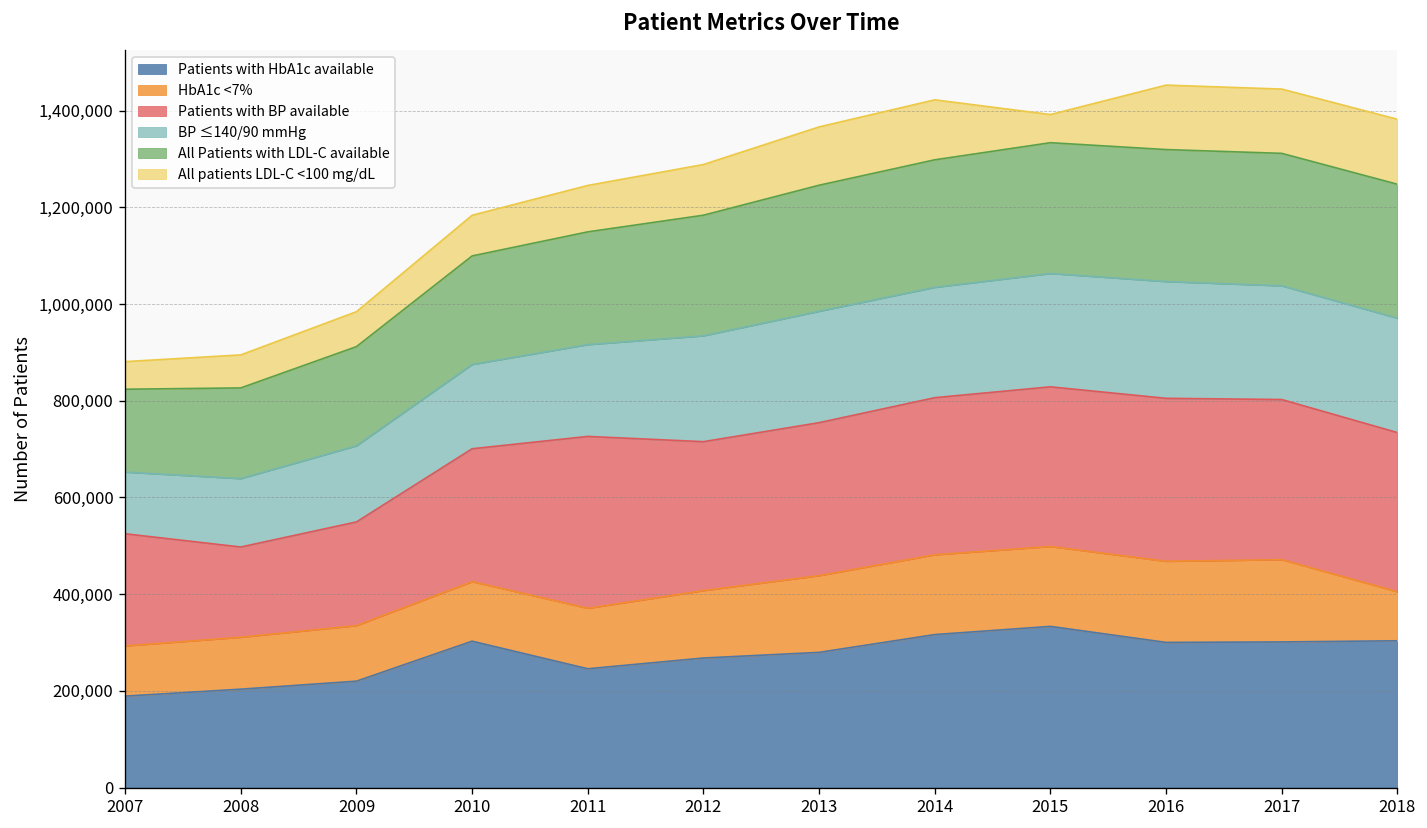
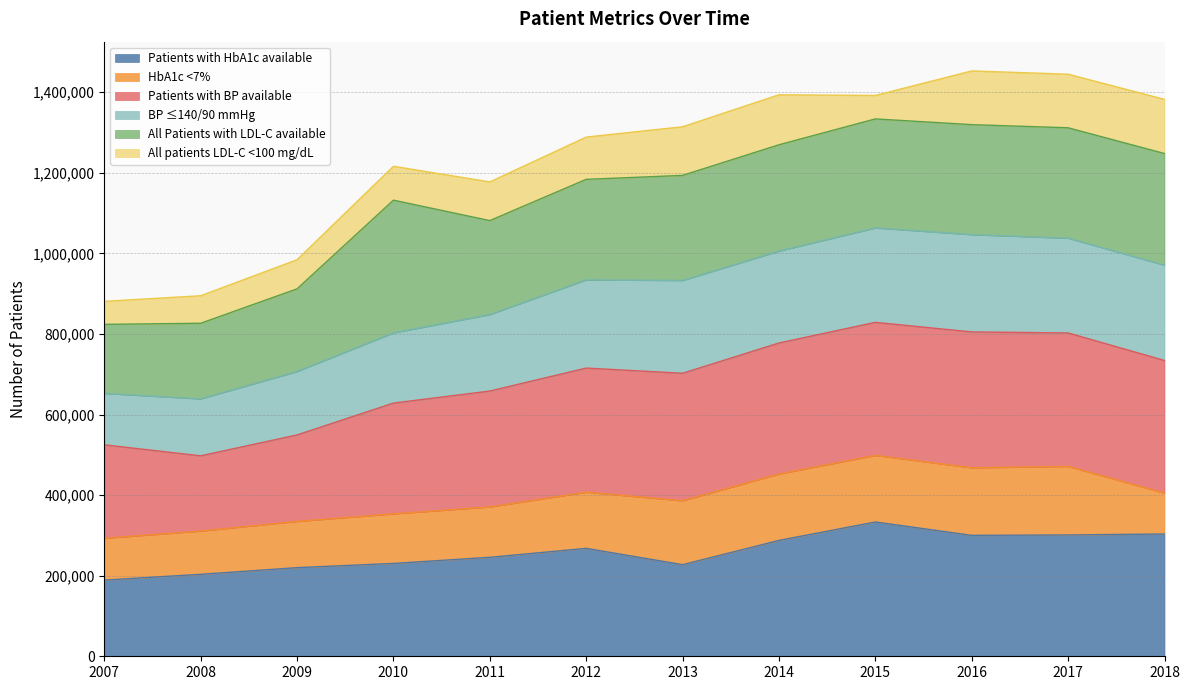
Patients with HbA1c available, 2010: 300,000 -> 230,000
All Patients with LDL-C available, 2010: 220,000 -> 330,000
Patients with BP available, 2011: 360,000 -> 290,000
Patients with HbA1c available, 2013: 280,000 -> 230,000
Patients with HbA1c available, 2014: 320,000 -> 290,000
